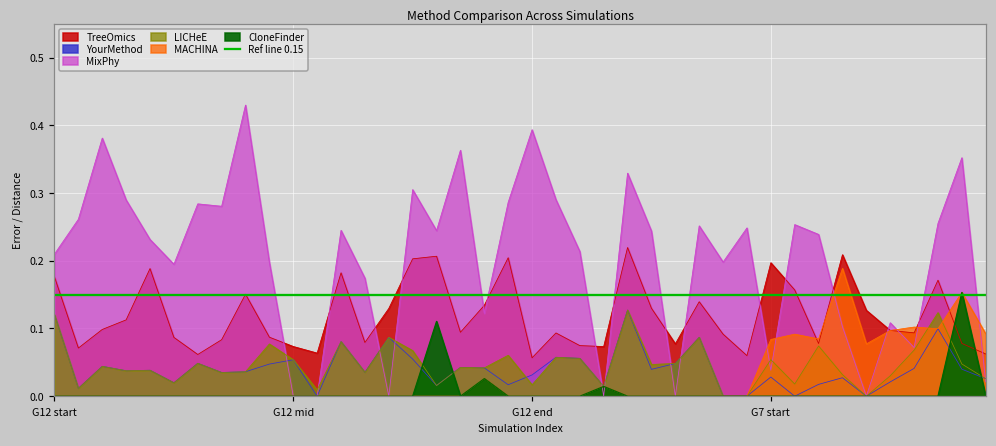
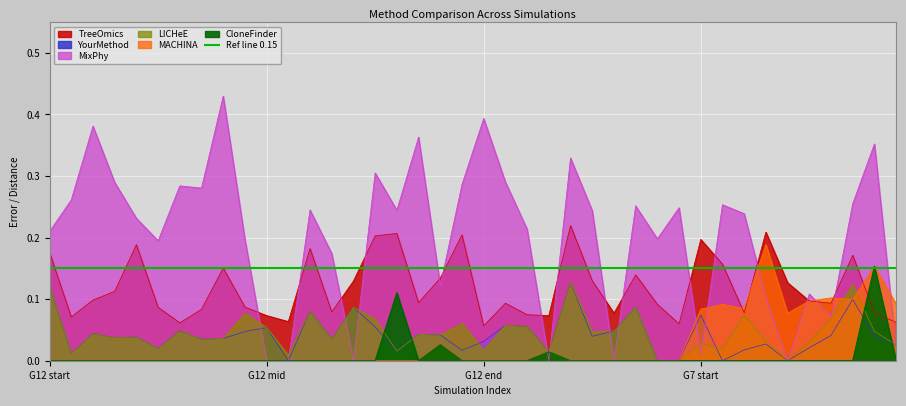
YourMethod, G7 start: 0.03 -> 0.07
MixPhy, G7 start: 0.04 -> 0.01
LICHeE, G7 start: 0.05 -> 0.03
